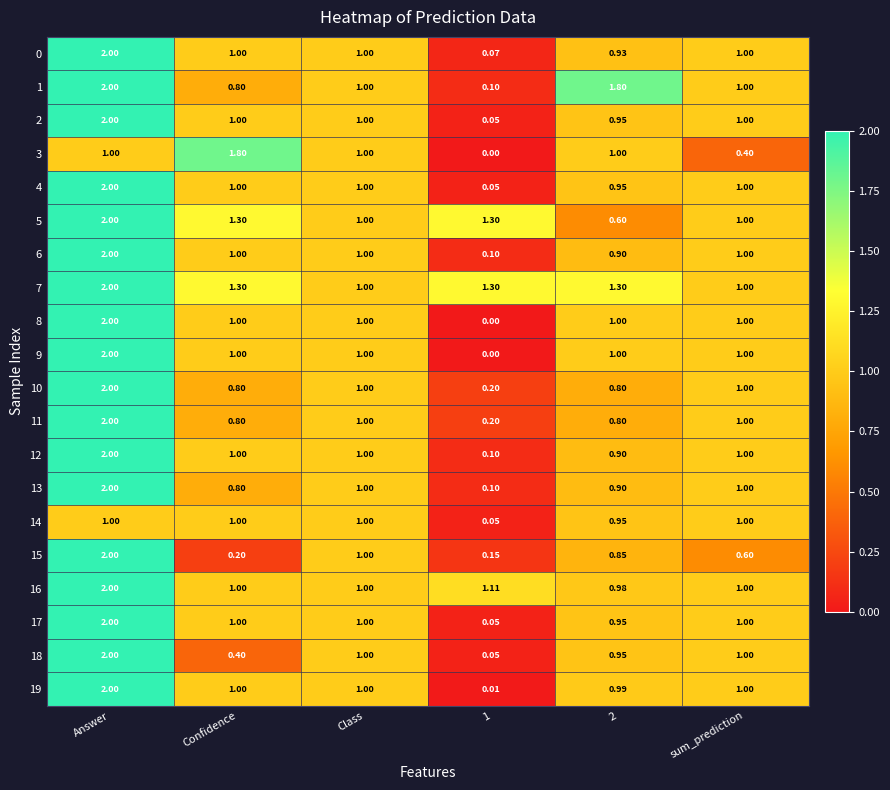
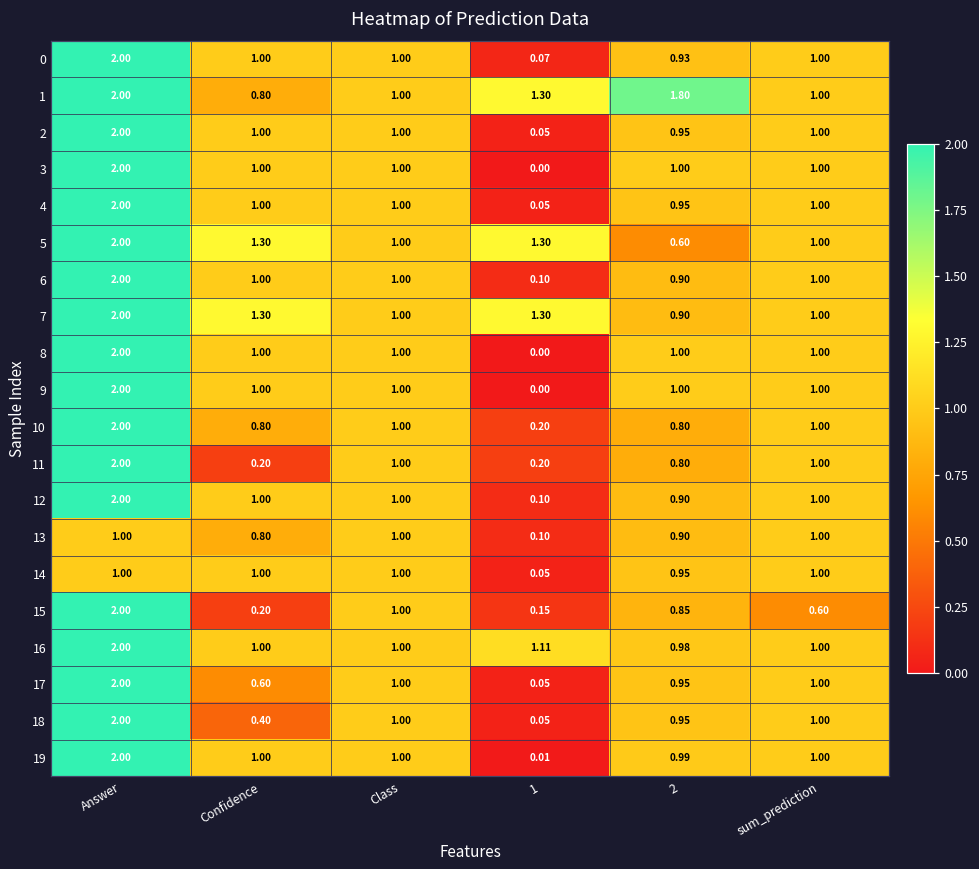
1, 1: 0.10 -> 1.30
3, Answer: 1.00 -> 2.00
3, Confidence: 1.80 -> 1.00
3, sum_prediction: 0.40 -> 1.00
7, 2: 1.30 -> 0.90
11, Confidence: 0.80 -> 0.20
13, Answer: 2.00 -> 1.00
17, Confidence: 1.00 -> 0.60
